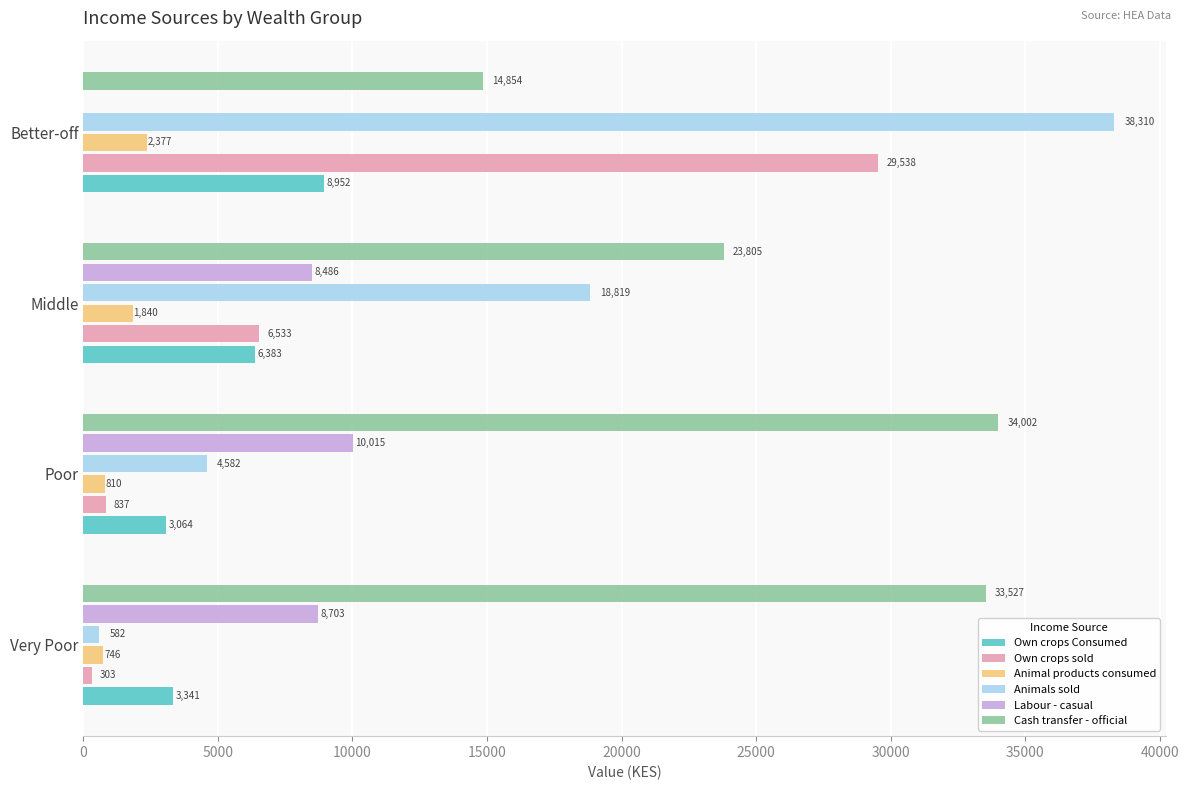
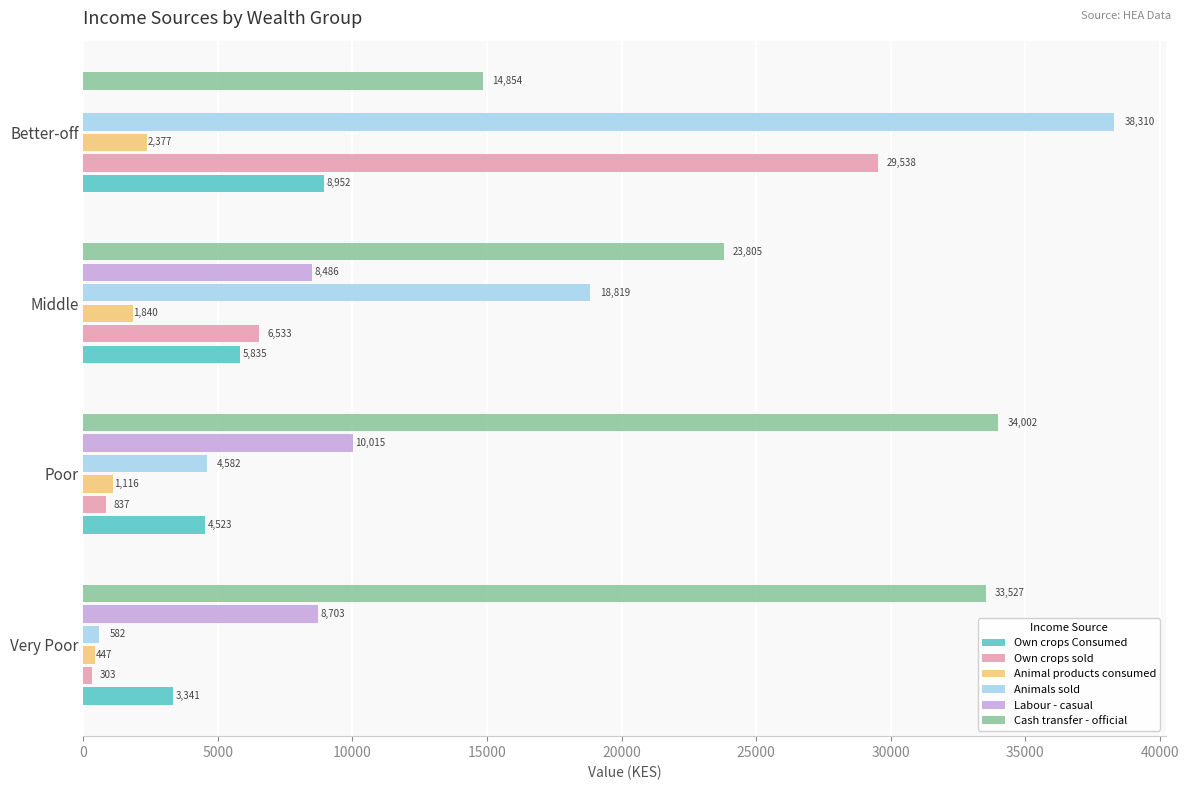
Own crops Consumed, Middle: 6,383 -> 5,835
Animal products consumed, Poor: 810 -> 1,116
Own crops Consumed, Poor: 3,064 -> 4,523
Animal products consumed, Very Poor: 746 -> 447
